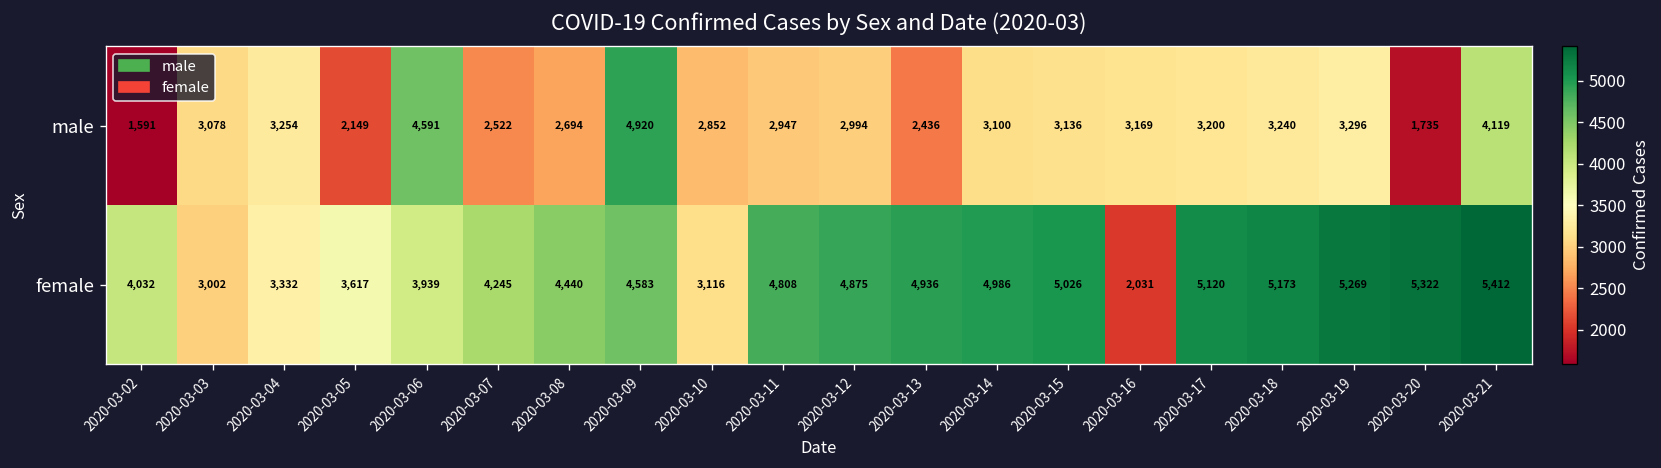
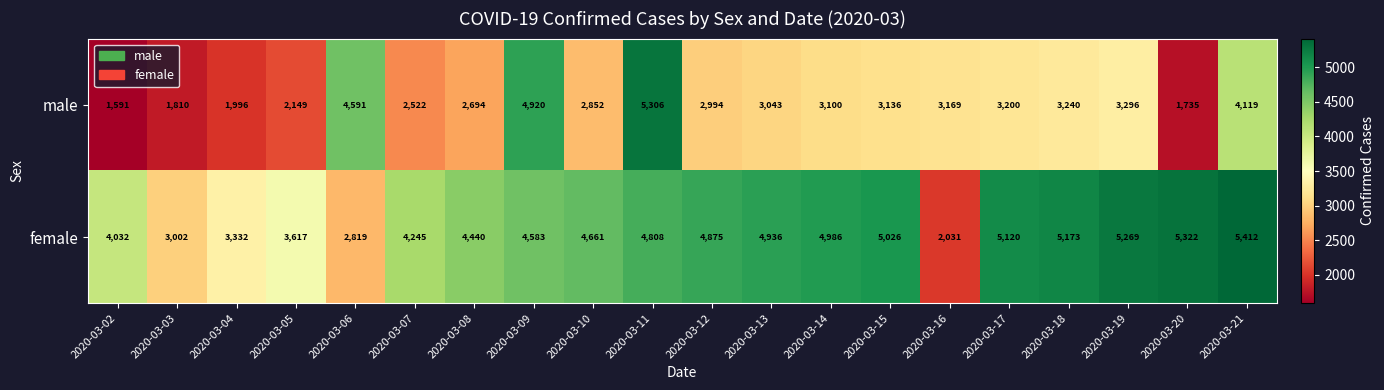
male, 2020-03-03: 3,078 -> 1,810
male, 2020-03-04: 3,254 -> 1,996
male, 2020-03-11: 2,947 -> 5,306
male, 2020-03-13: 2,436 -> 3,043
female, 2020-03-06: 3,939 -> 2,819
female, 2020-03-10: 3,116 -> 4,661
